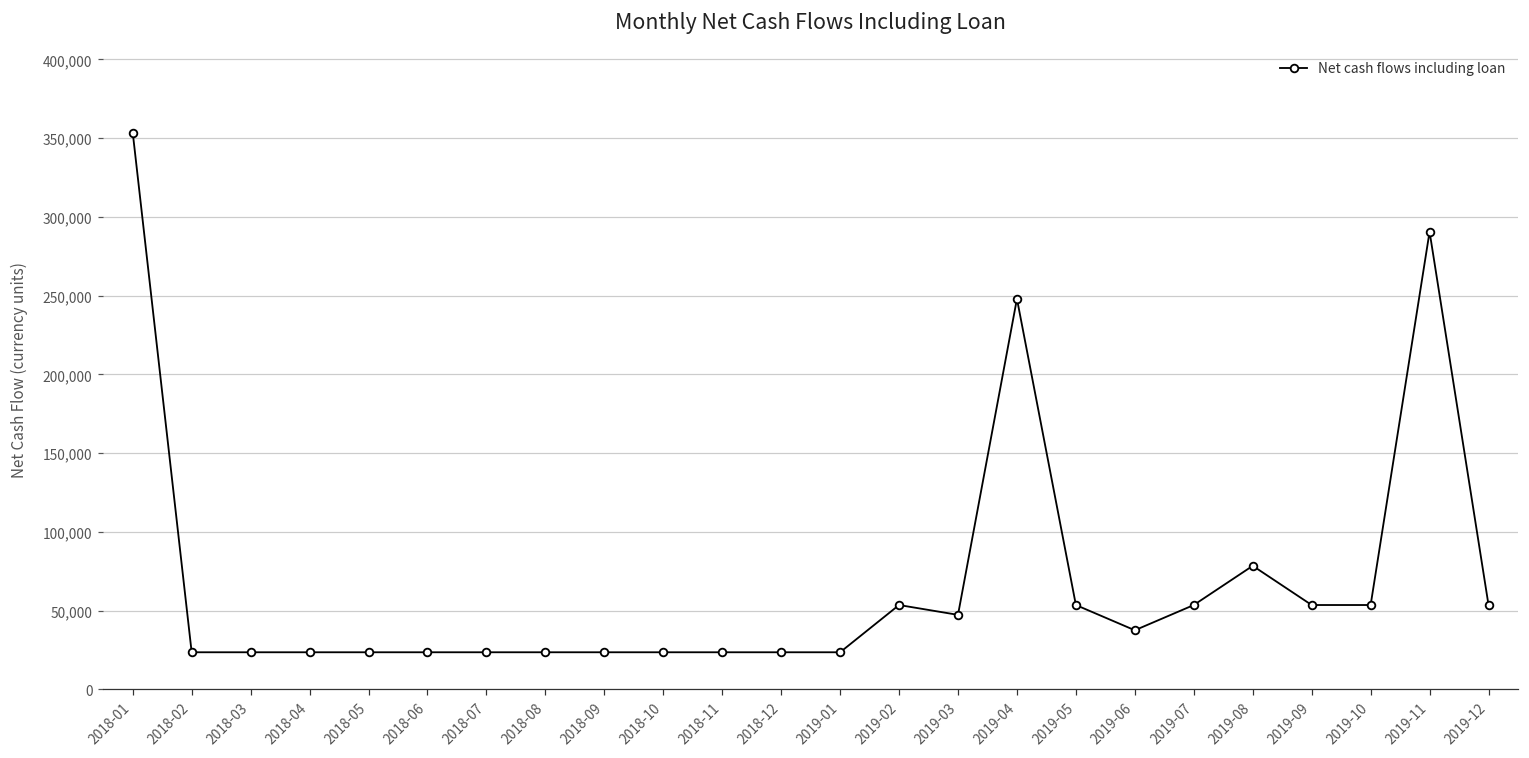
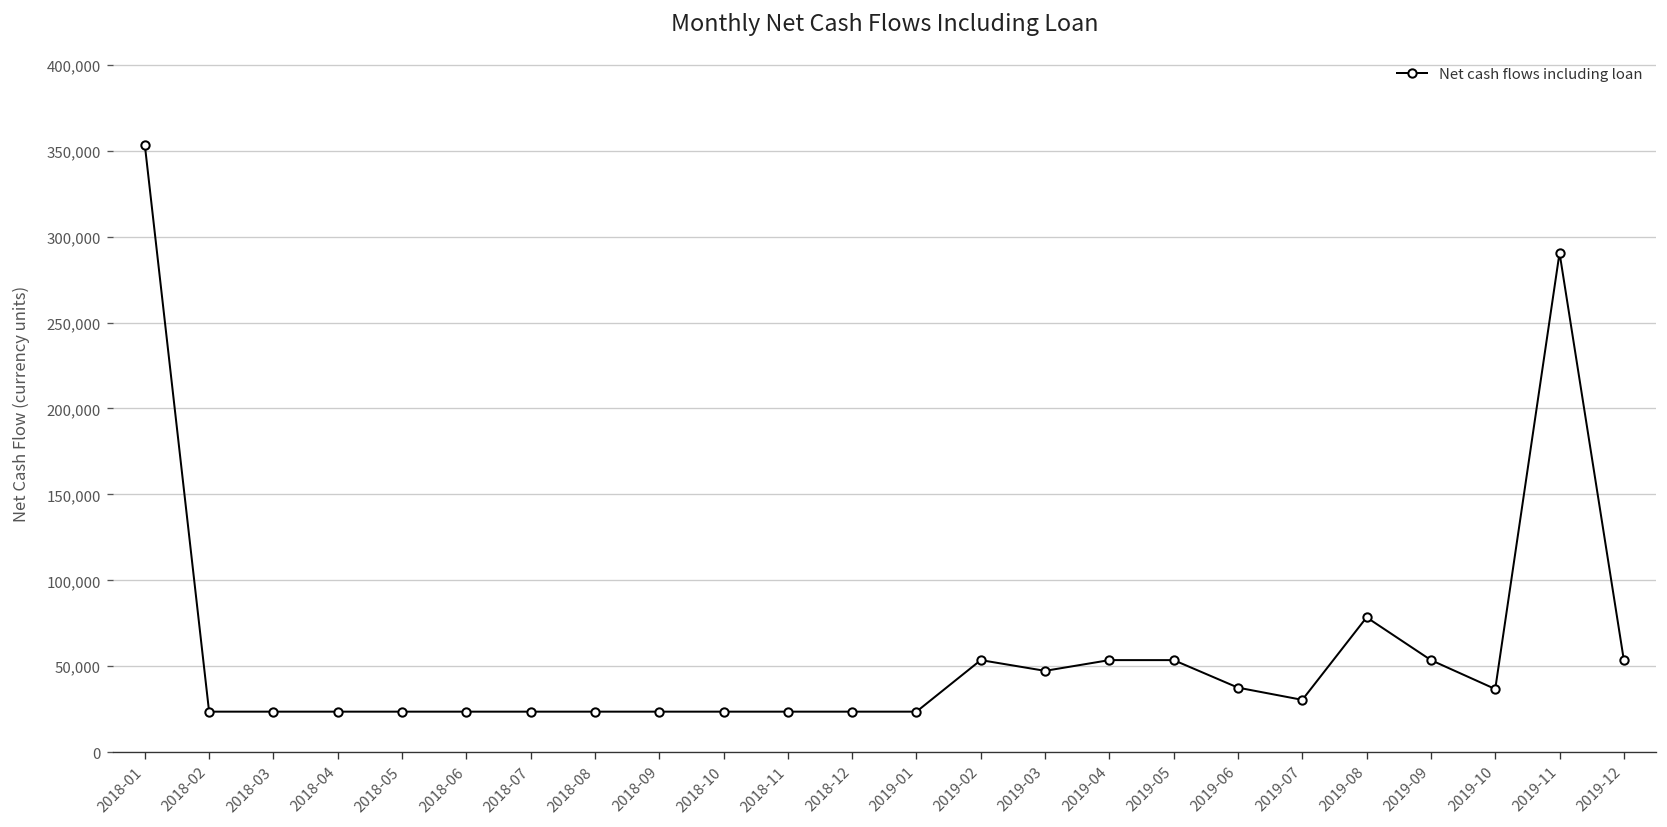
2019-04: 248,000 -> 54,000
2019-07: 54,000 -> 30,000
2019-10: 54,000 -> 37,000
